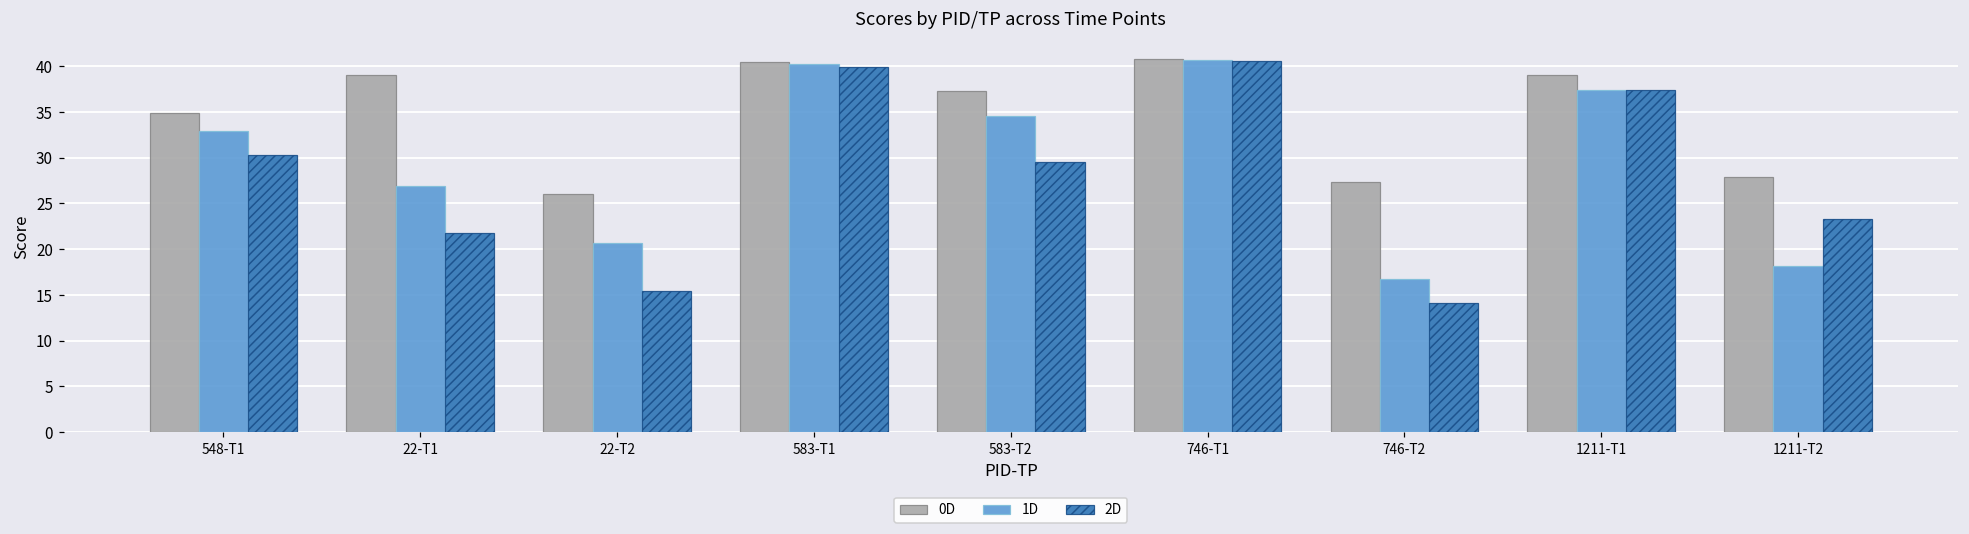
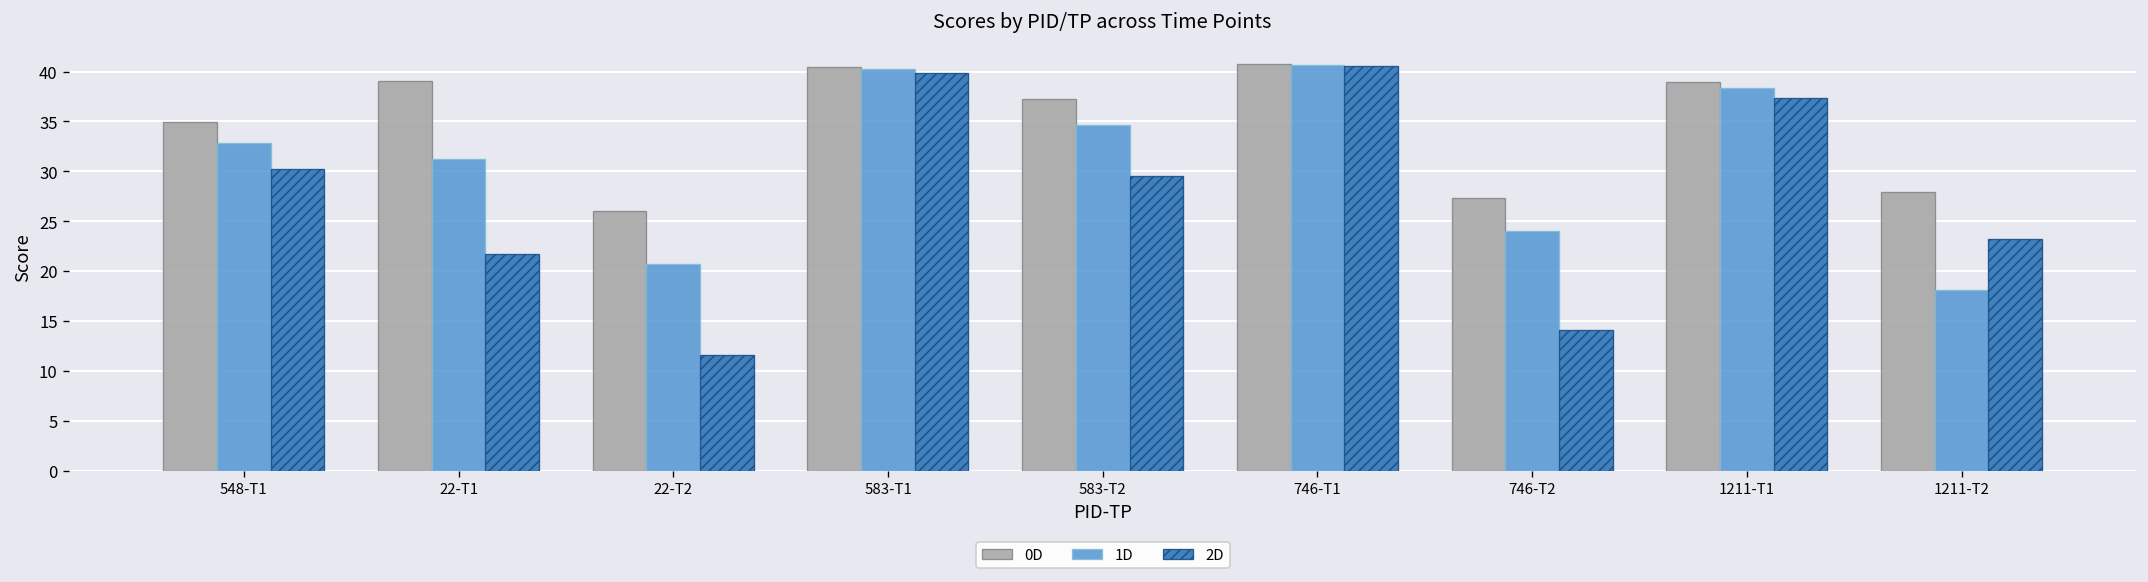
1D, 22-T1: 27 -> 31
2D, 22-T2: 15 -> 12
1D, 746-T2: 17 -> 24
1D, 1211-T1: 37 -> 38
